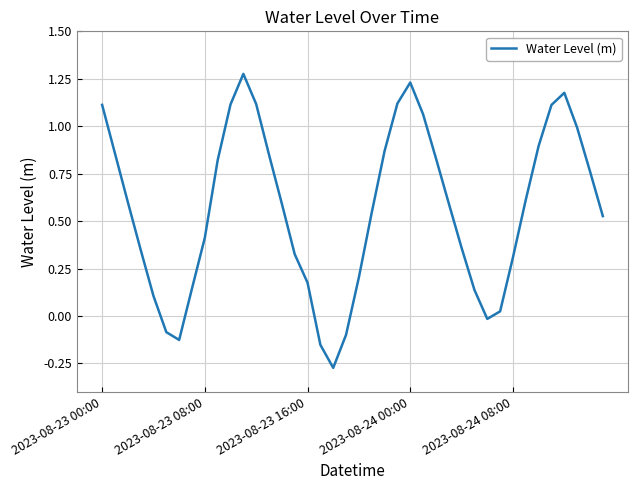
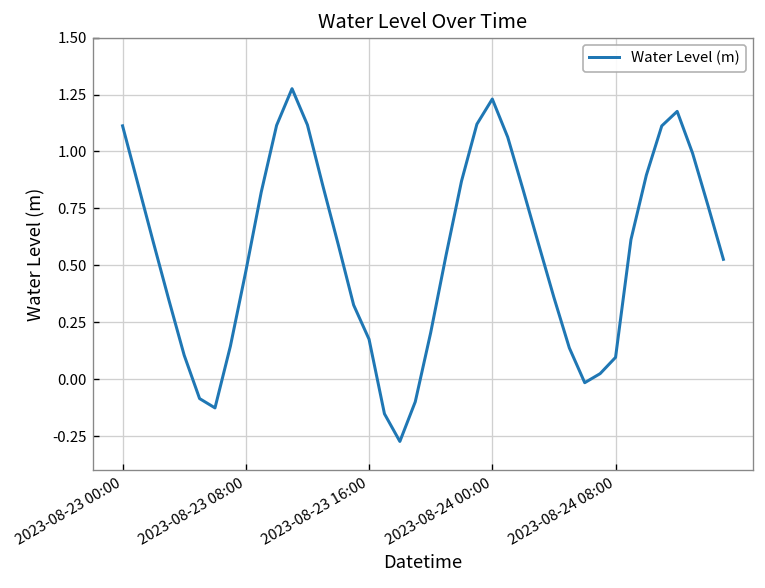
2023-08-23 08:00: 0.41 -> 0.47
2023-08-24 08:00: 0.31 -> 0.10
